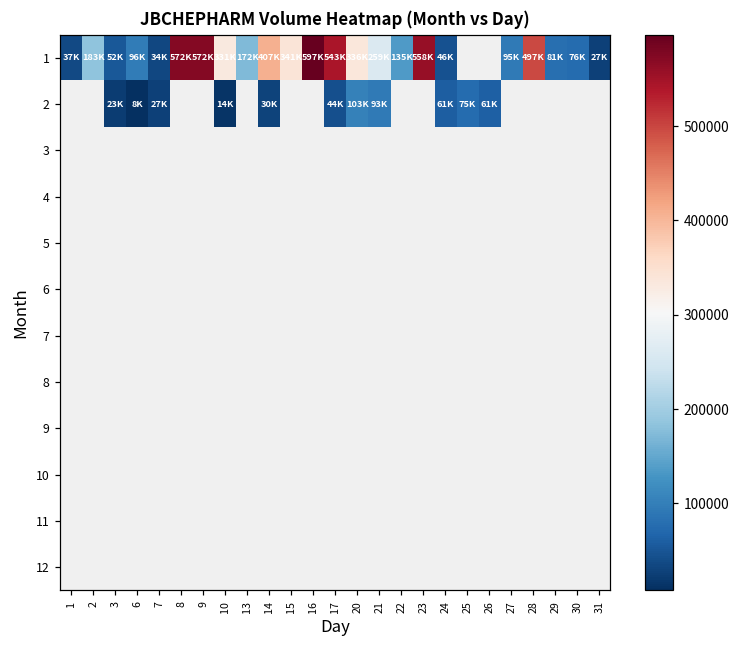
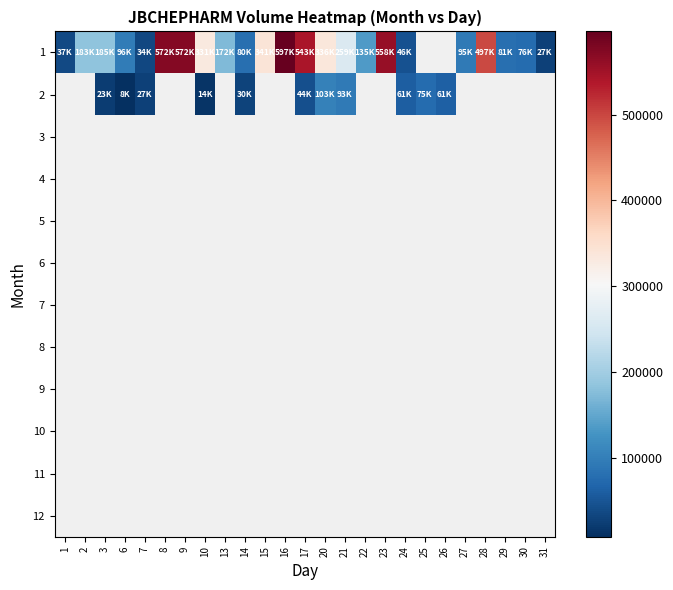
1, 3: 52K -> 185K
1, 14: 407K -> 80K
